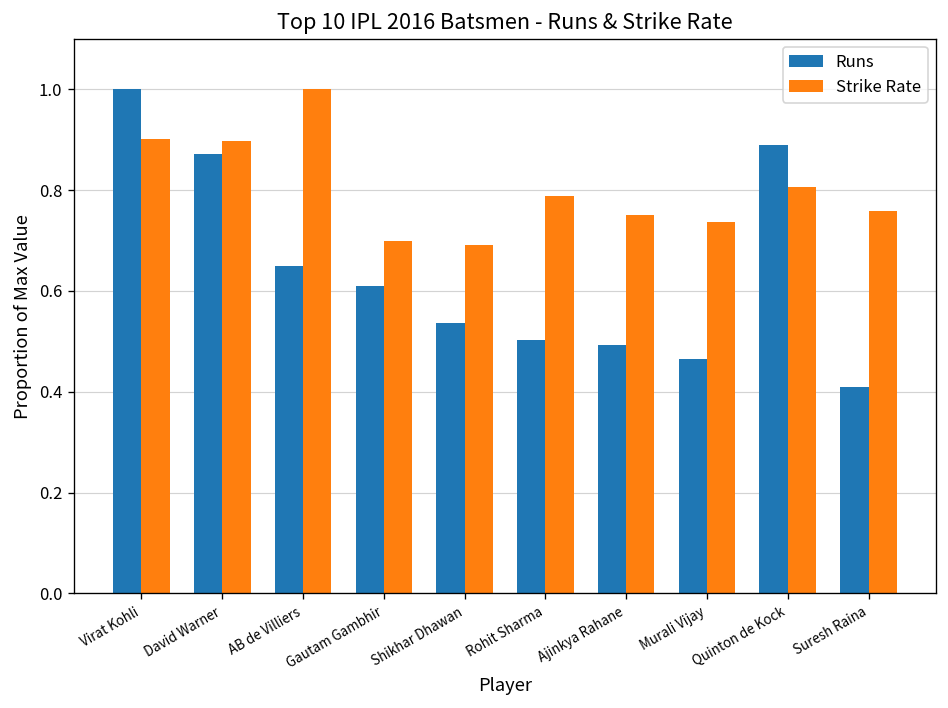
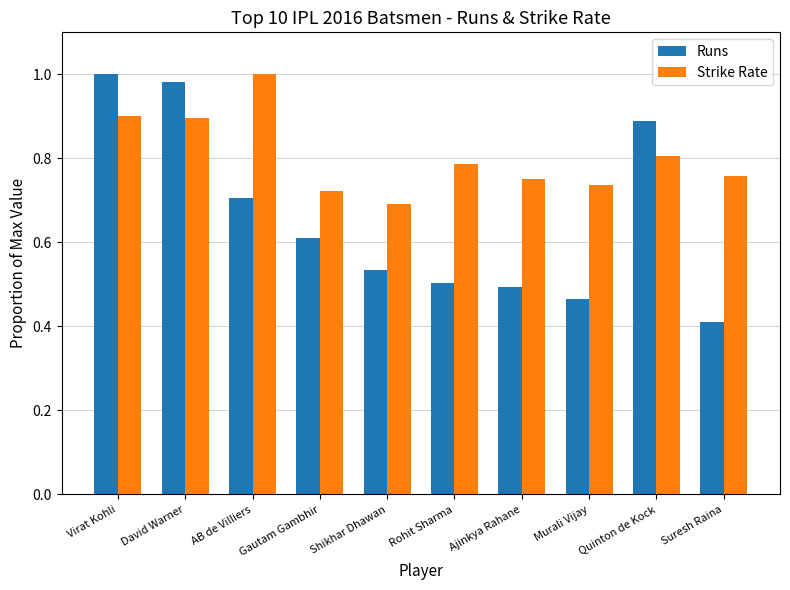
Runs, David Warner: 0.87 -> 0.98
Runs, AB de Villiers: 0.65 -> 0.71
Strike Rate, Gautam Gambhir: 0.70 -> 0.72
